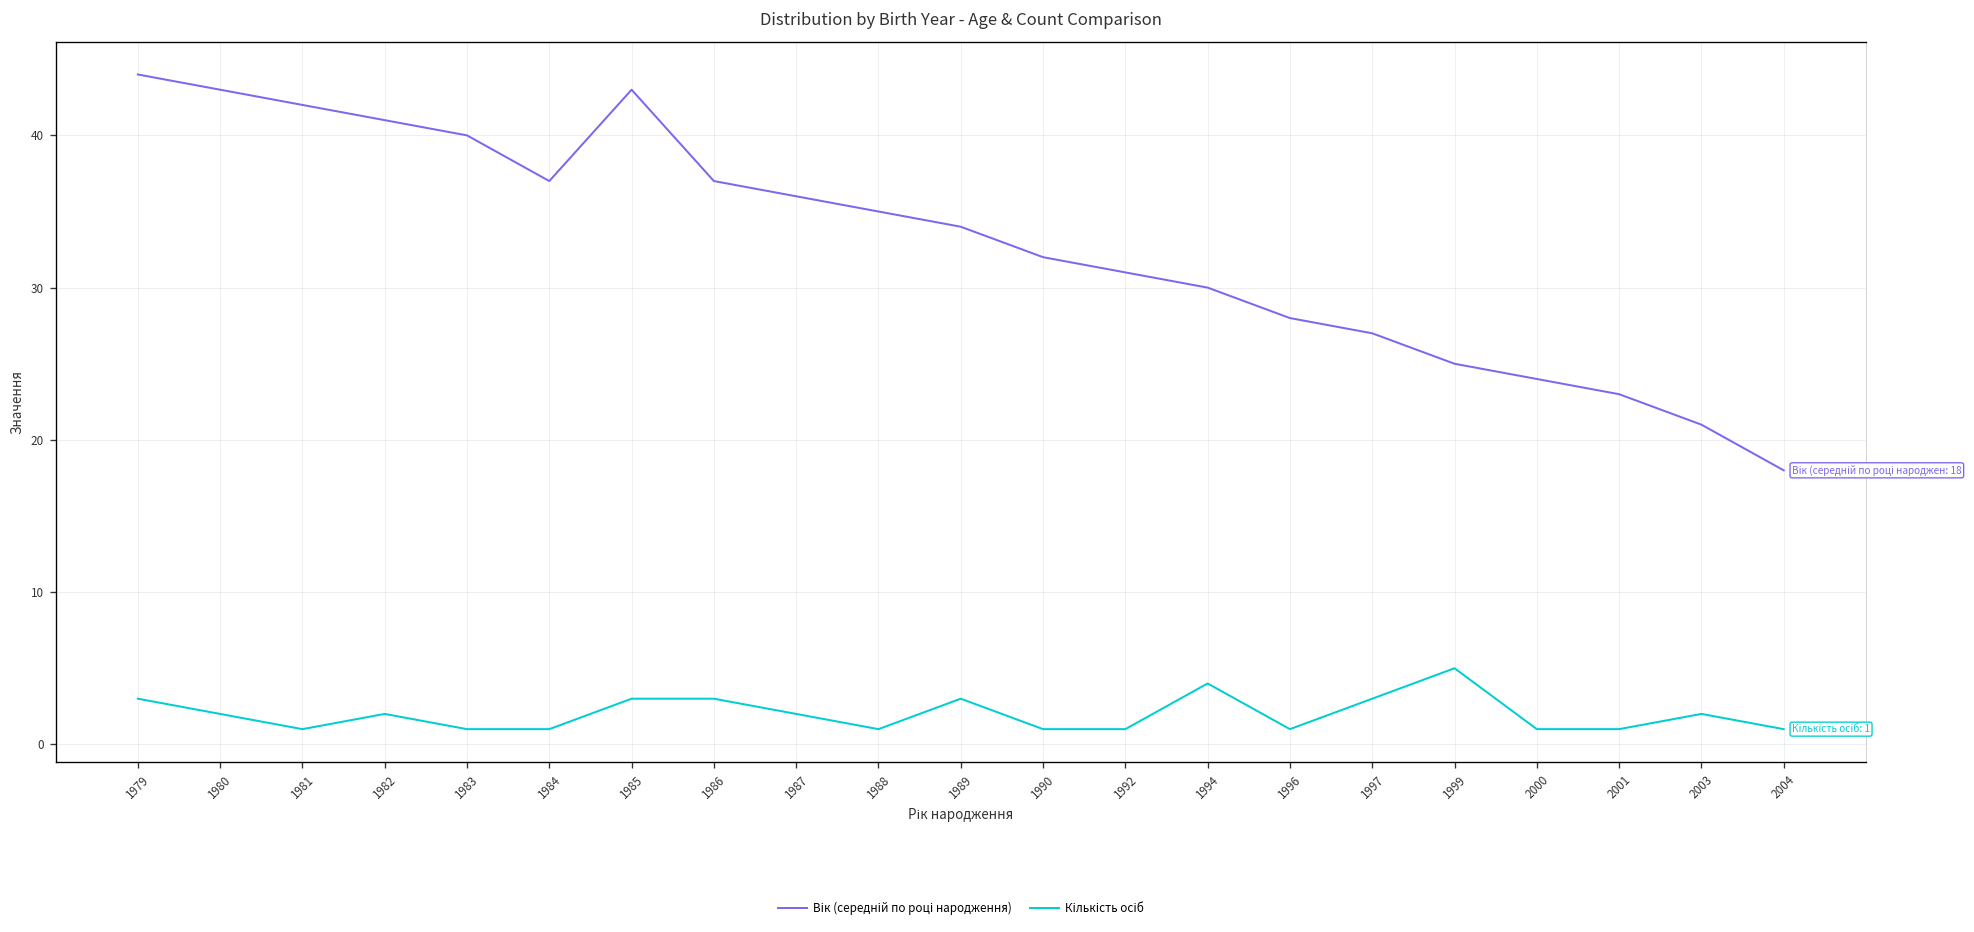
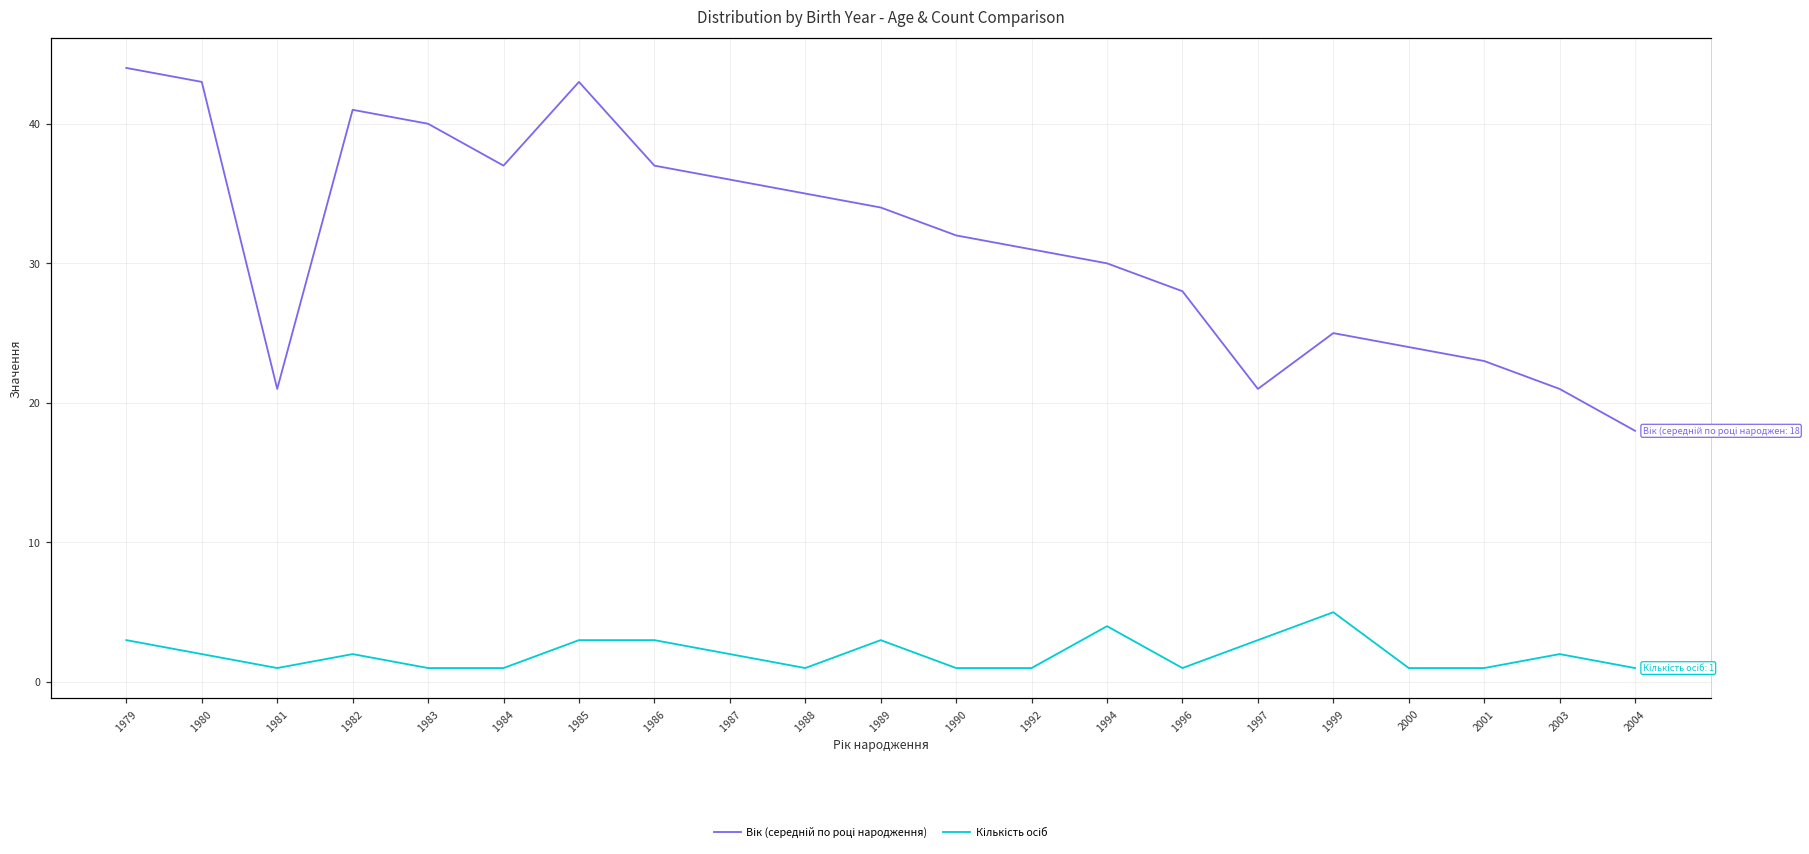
Вік (середній по році народження), 1981: 42 -> 21
Вік (середній по році народження), 1997: 27 -> 21
